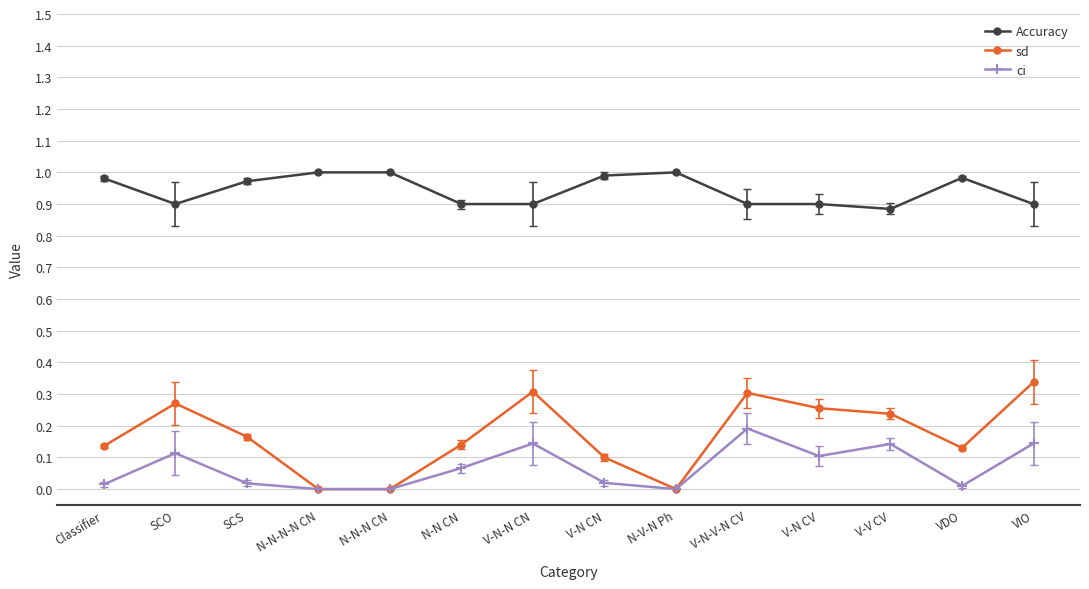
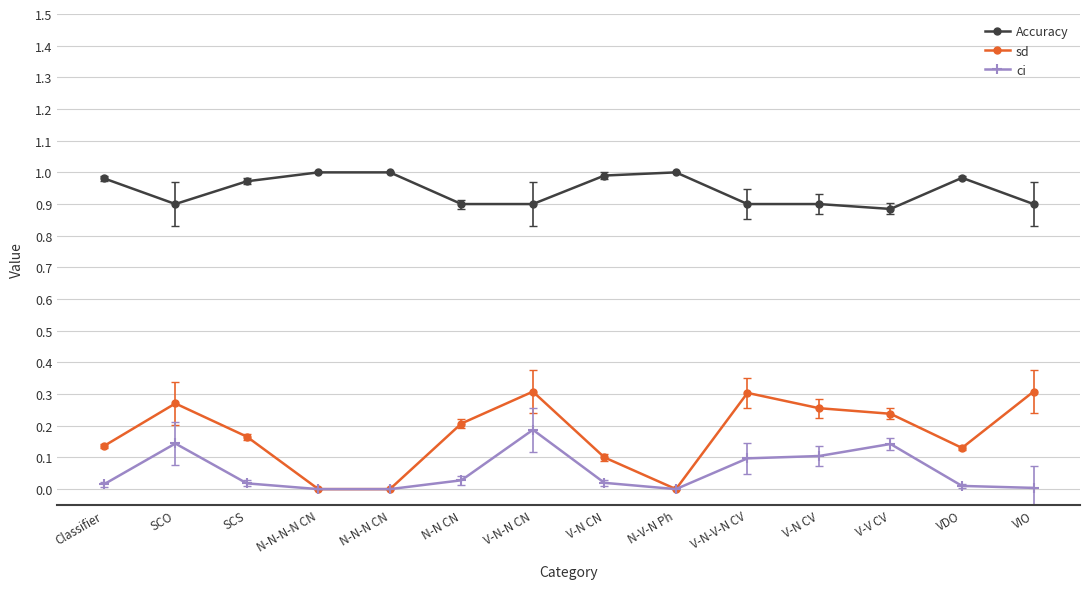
ci, SCO: 0.11 -> 0.14
sd, N-N CN: 0.14 -> 0.21
ci, N-N CN: 0.07 -> 0.03
ci, V-N-N CN: 0.14 -> 0.19
ci, V-N-V-N CV: 0.19 -> 0.10
sd, VIO: 0.34 -> 0.31
ci, VIO: 0.14 -> 0.00
